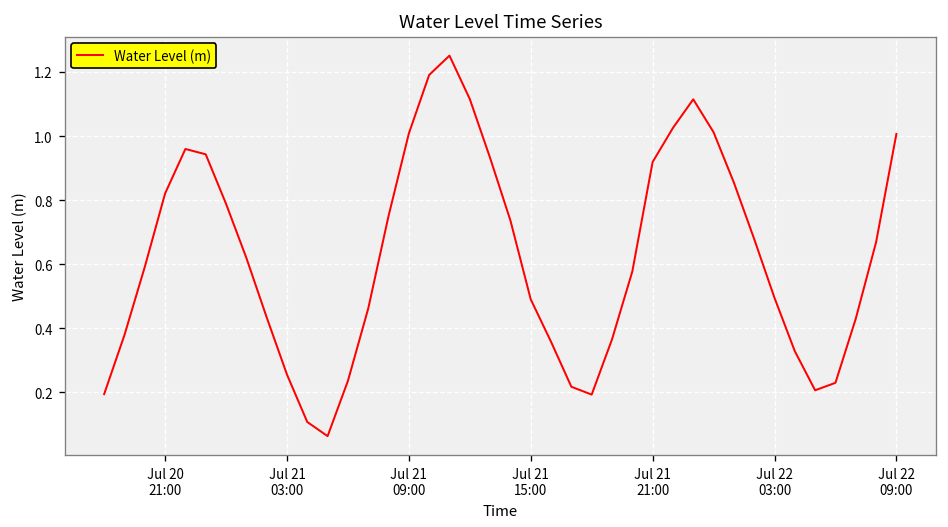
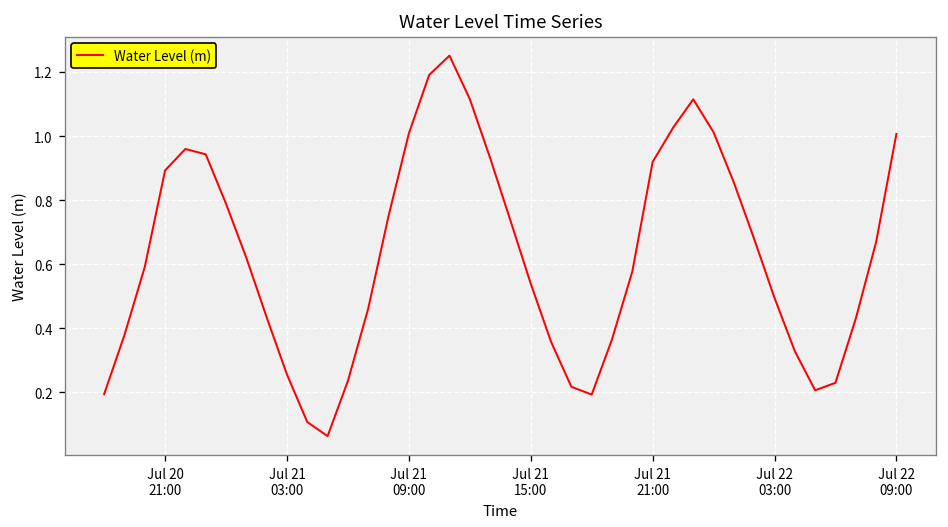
Jul 20 21:00: 0.82 -> 0.89
Jul 21 15:00: 0.49 -> 0.54
